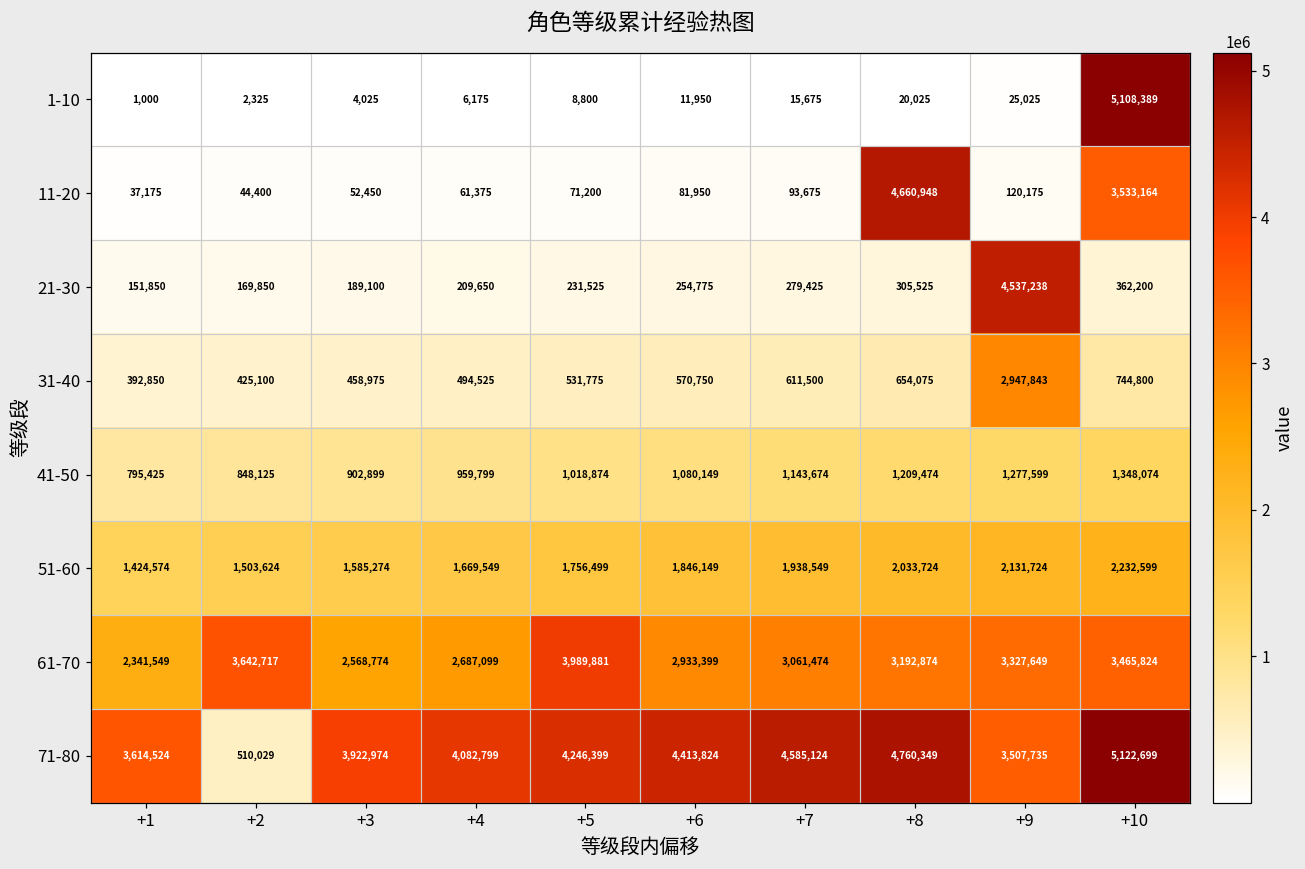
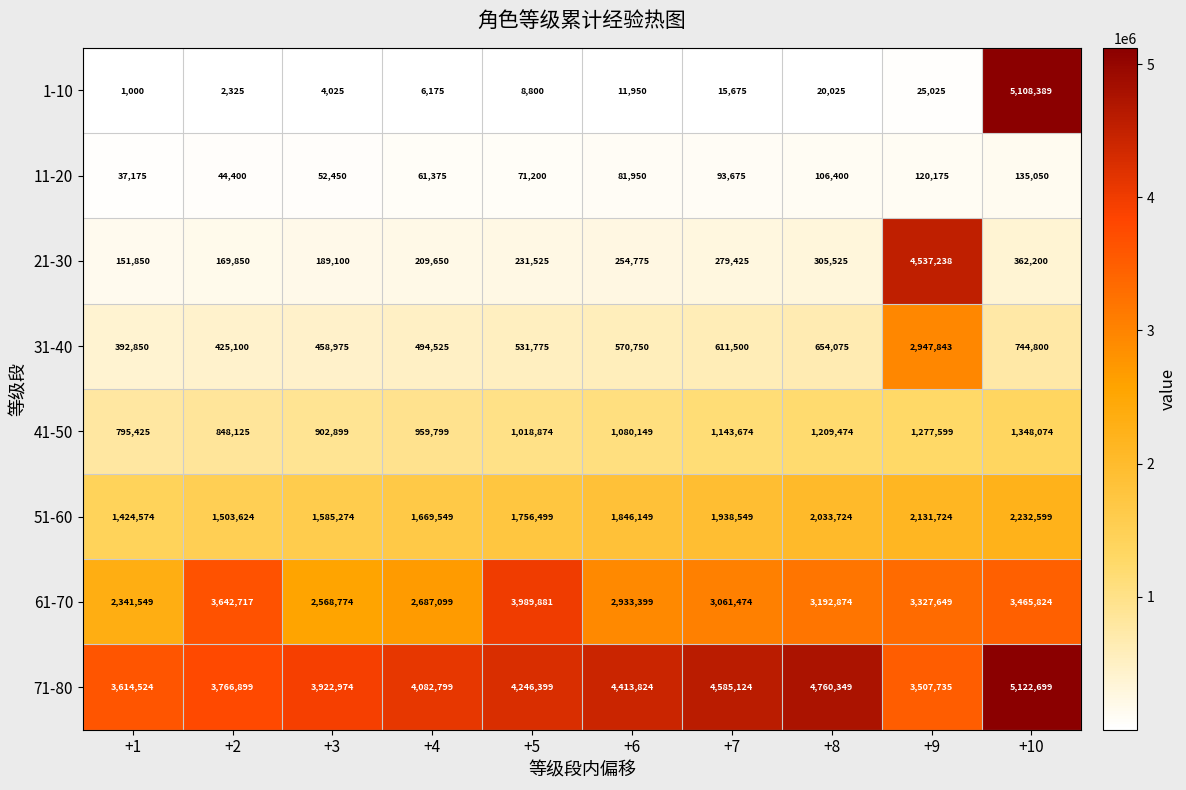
11-20, +8: 4,660,948 -> 106,400
11-20, +10: 3,533,164 -> 135,050
71-80, +2: 510,029 -> 3,766,899
